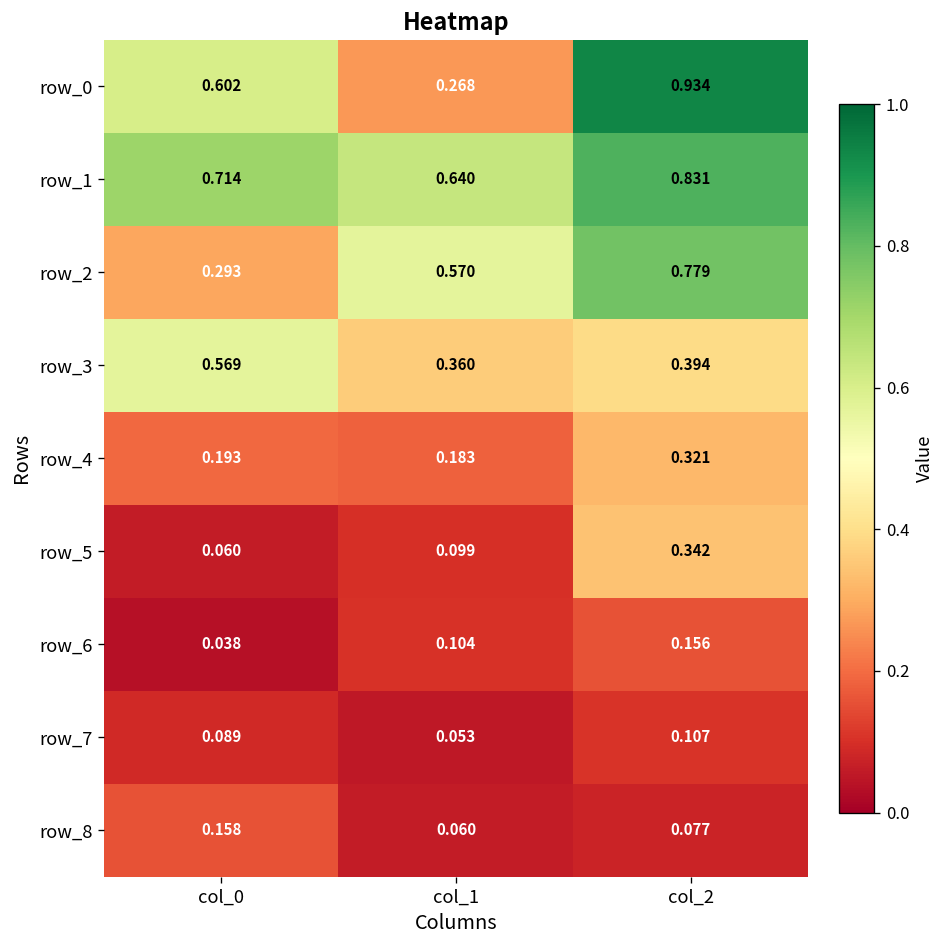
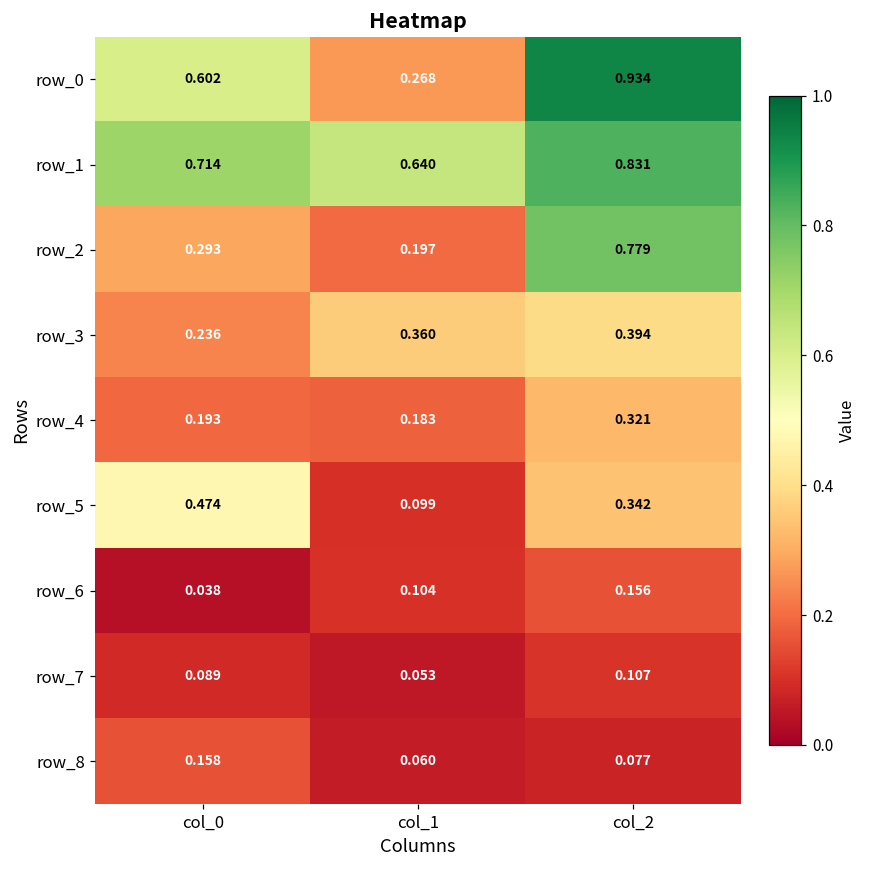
row_2, col_1: 0.570 -> 0.197
row_3, col_0: 0.569 -> 0.236
row_5, col_0: 0.060 -> 0.474
